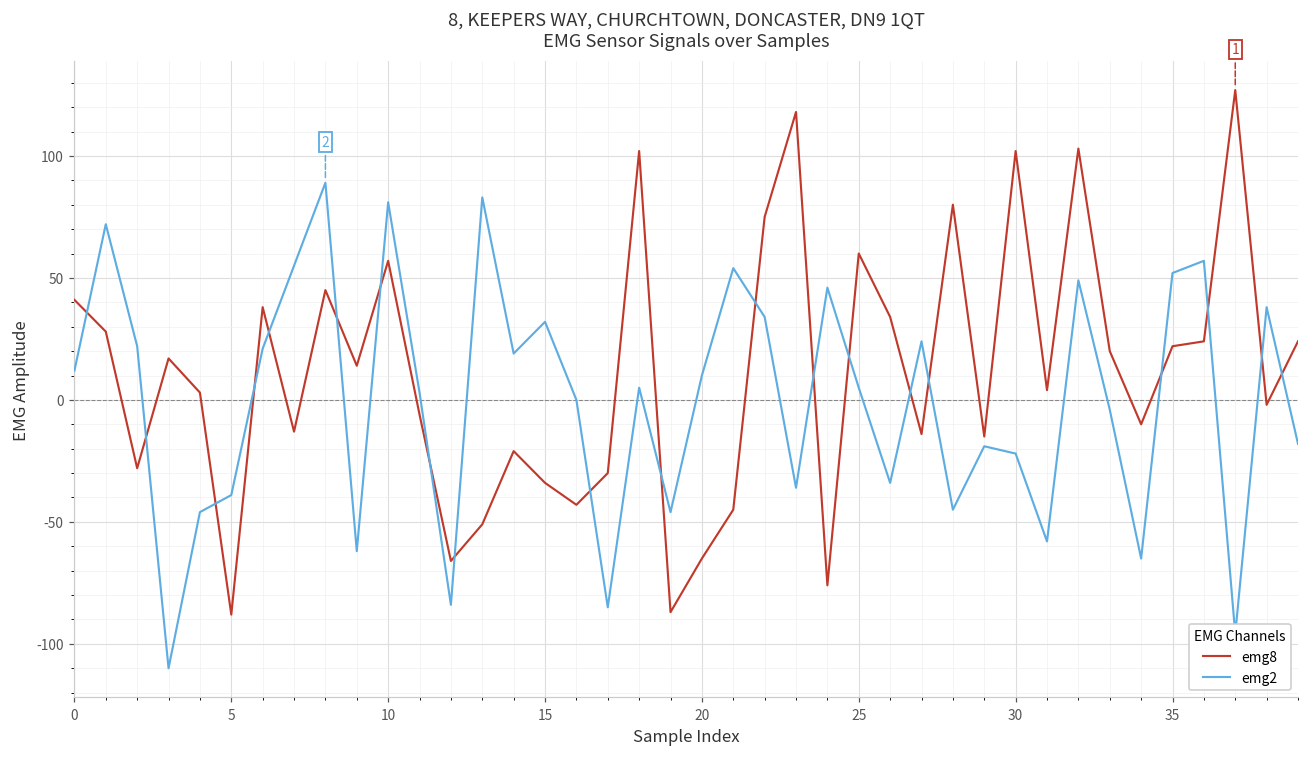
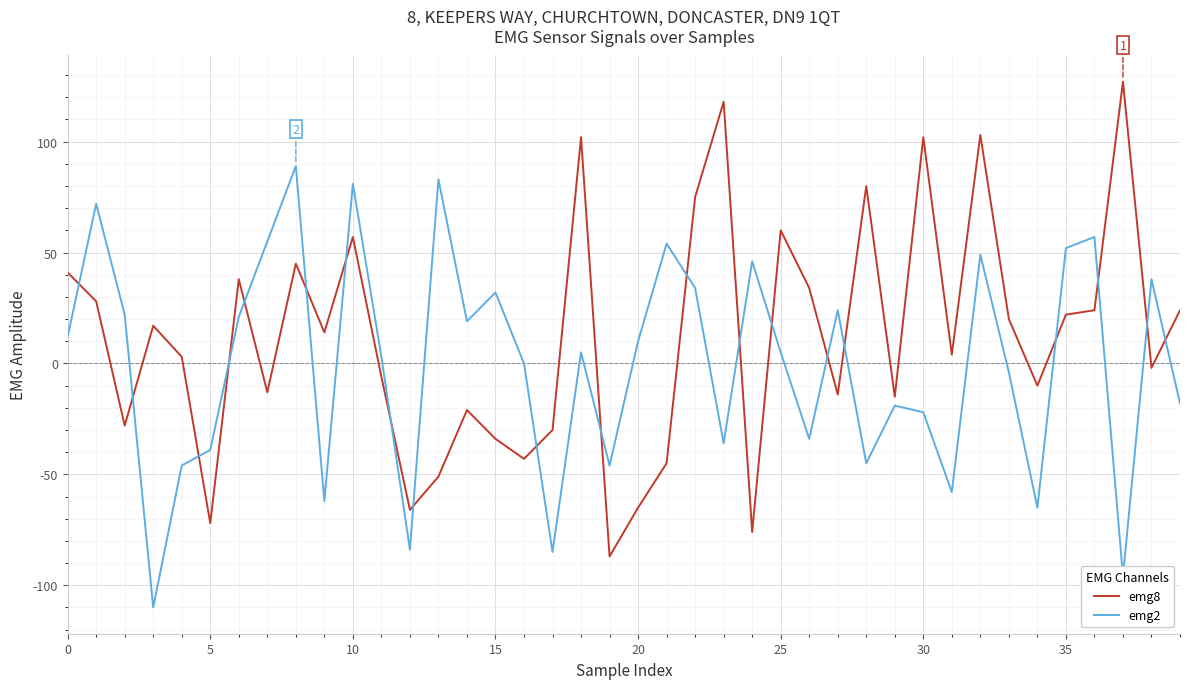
emg8, 5: -88 -> -72
